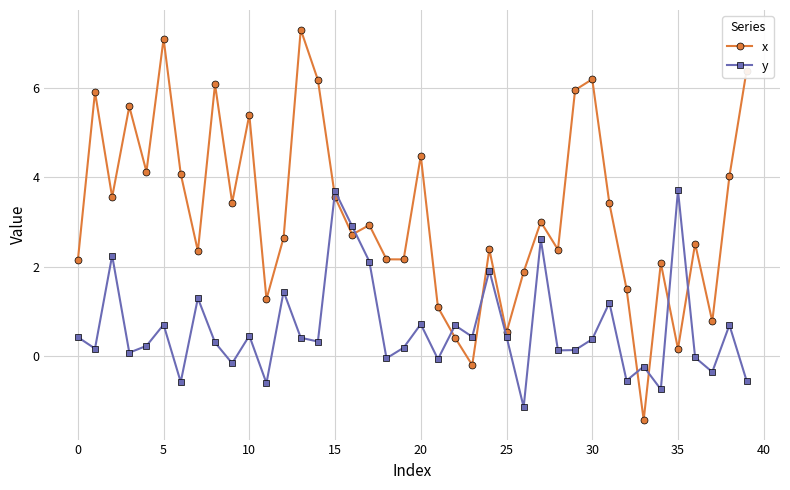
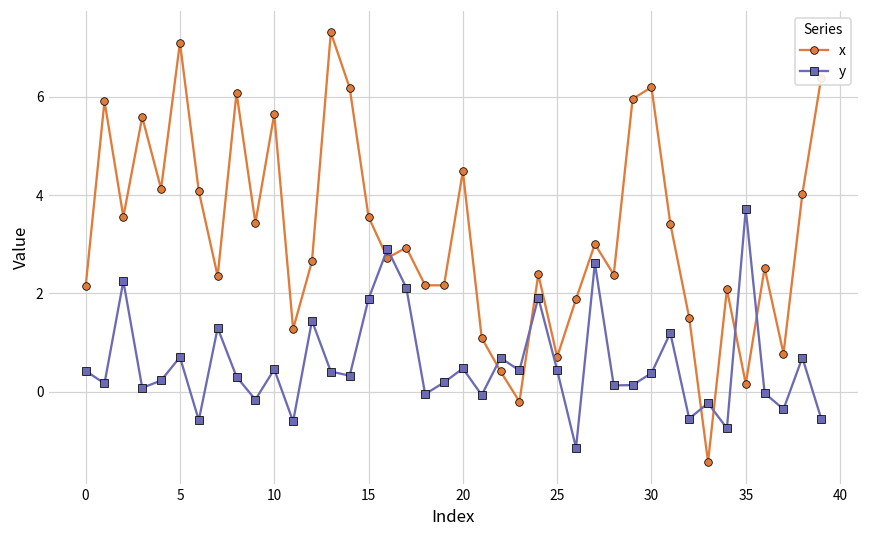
x, 10: 5.4 -> 5.6
y, 15: 3.7 -> 1.9
y, 20: 0.7 -> 0.5
x, 25: 0.5 -> 0.7
